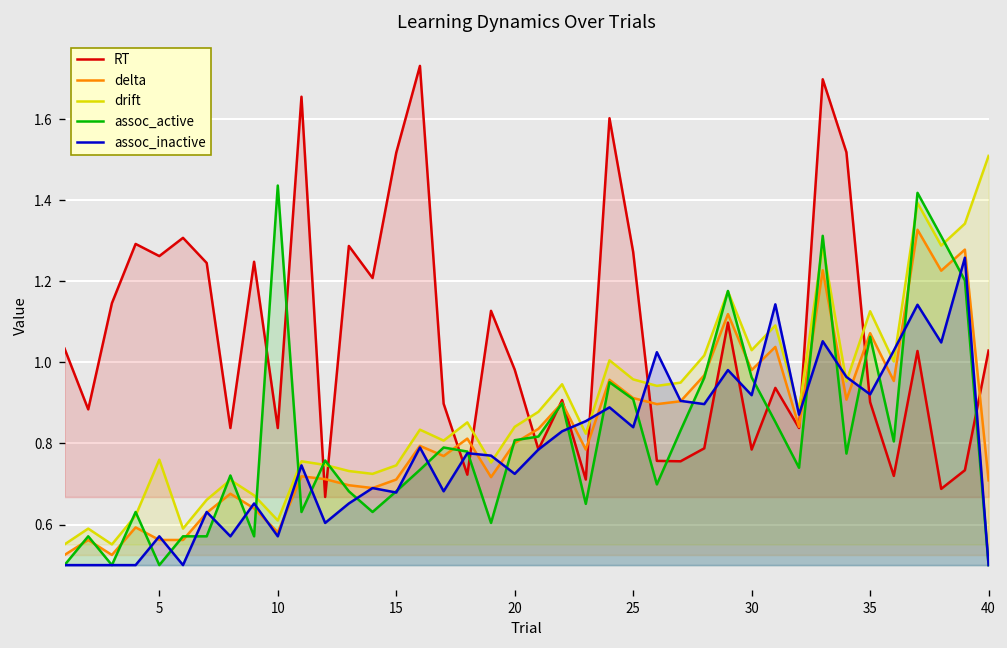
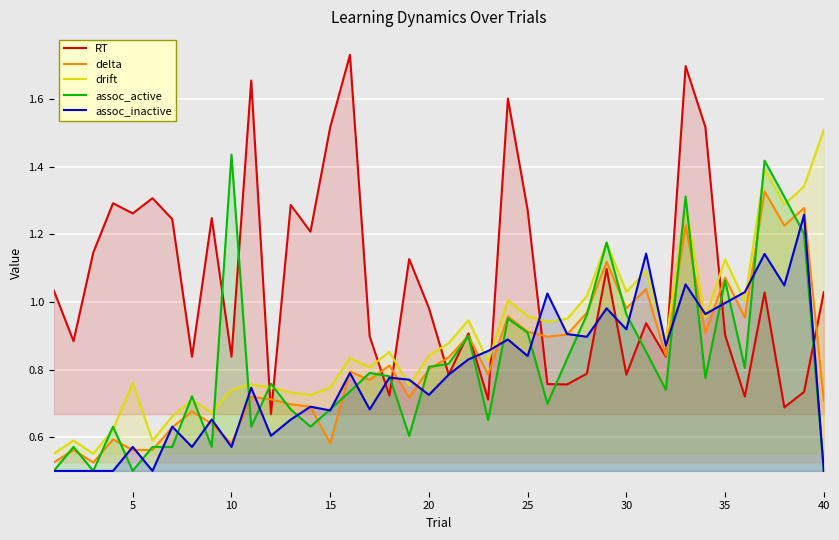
drift, 10: 0.61 -> 0.74
delta, 15: 0.71 -> 0.58
assoc_inactive, 35: 0.92 -> 1.00
